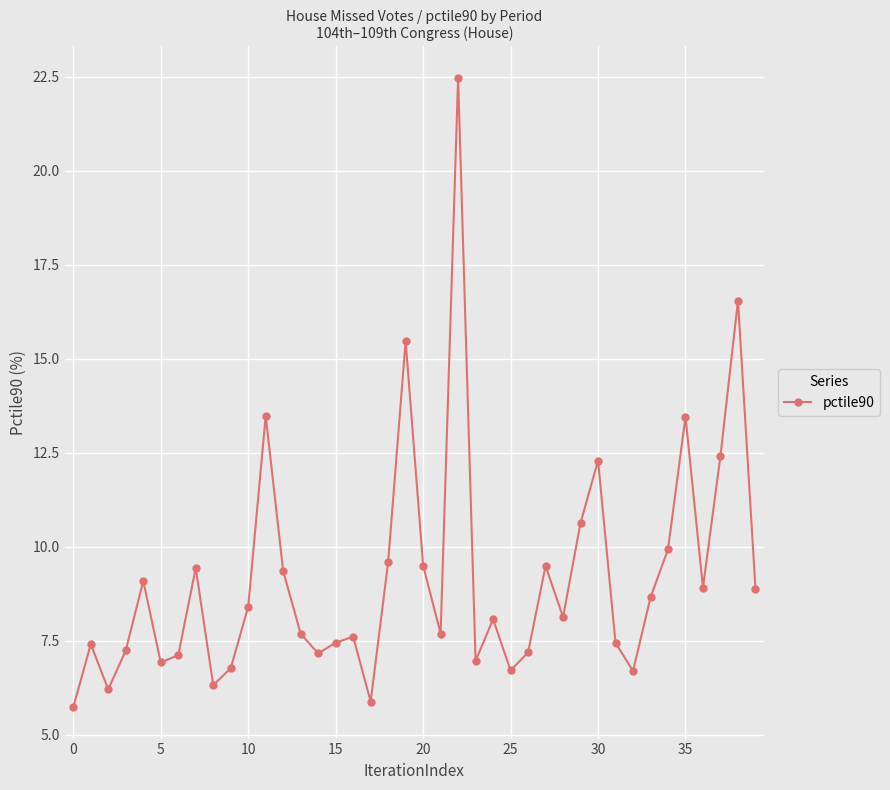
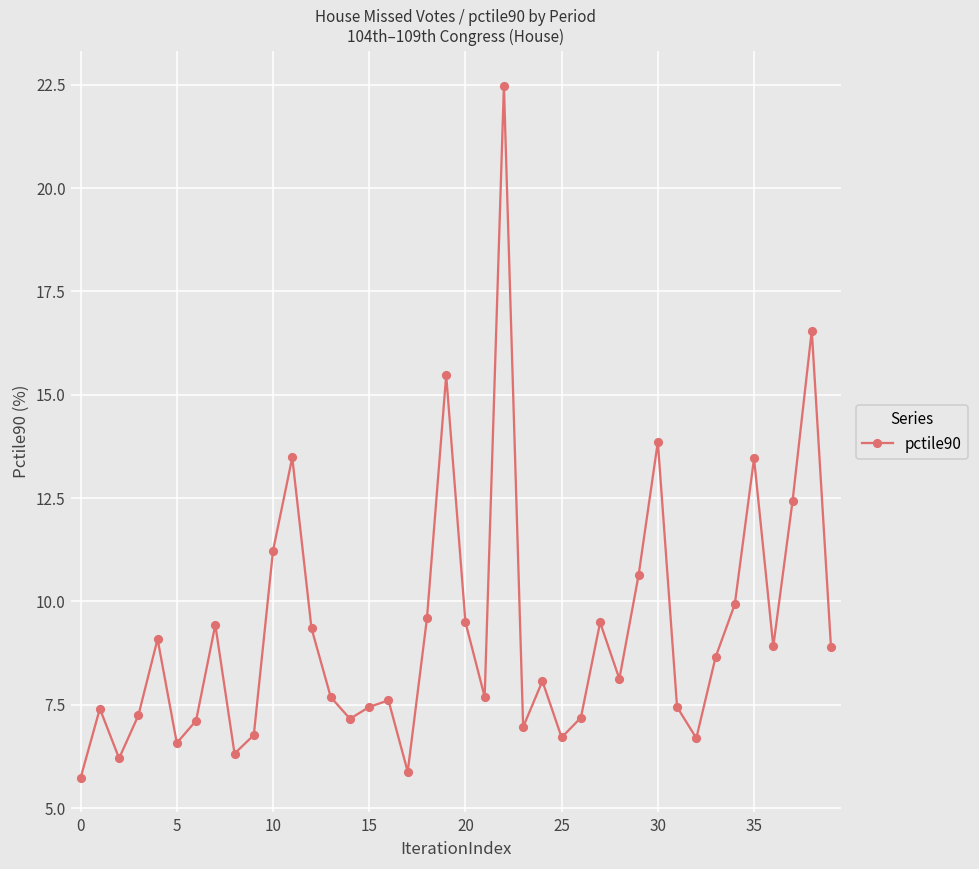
5: 6.9 -> 6.6
10: 8.4 -> 11.2
30: 12.3 -> 13.9
